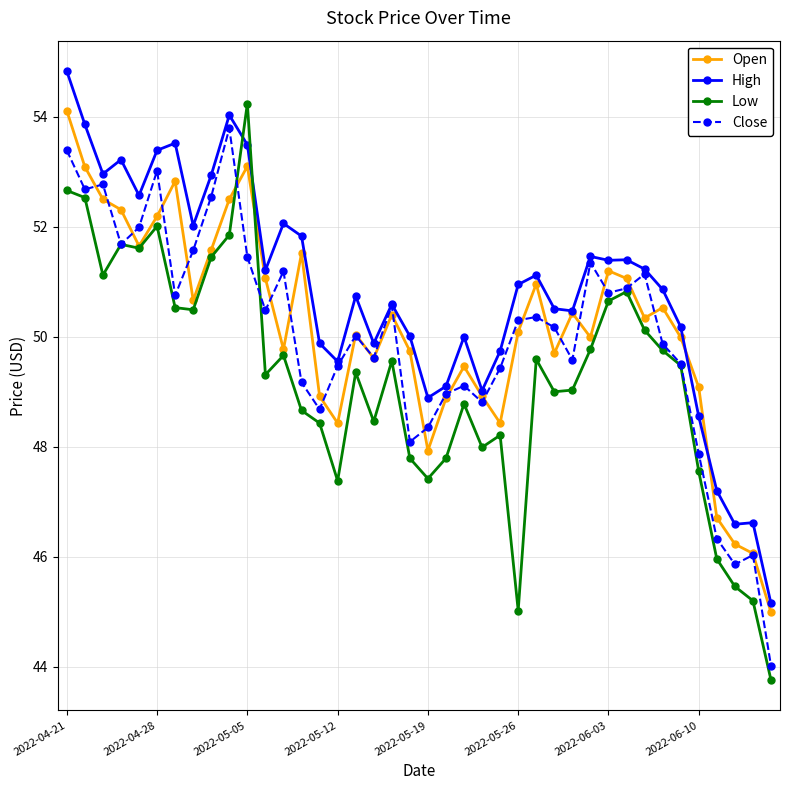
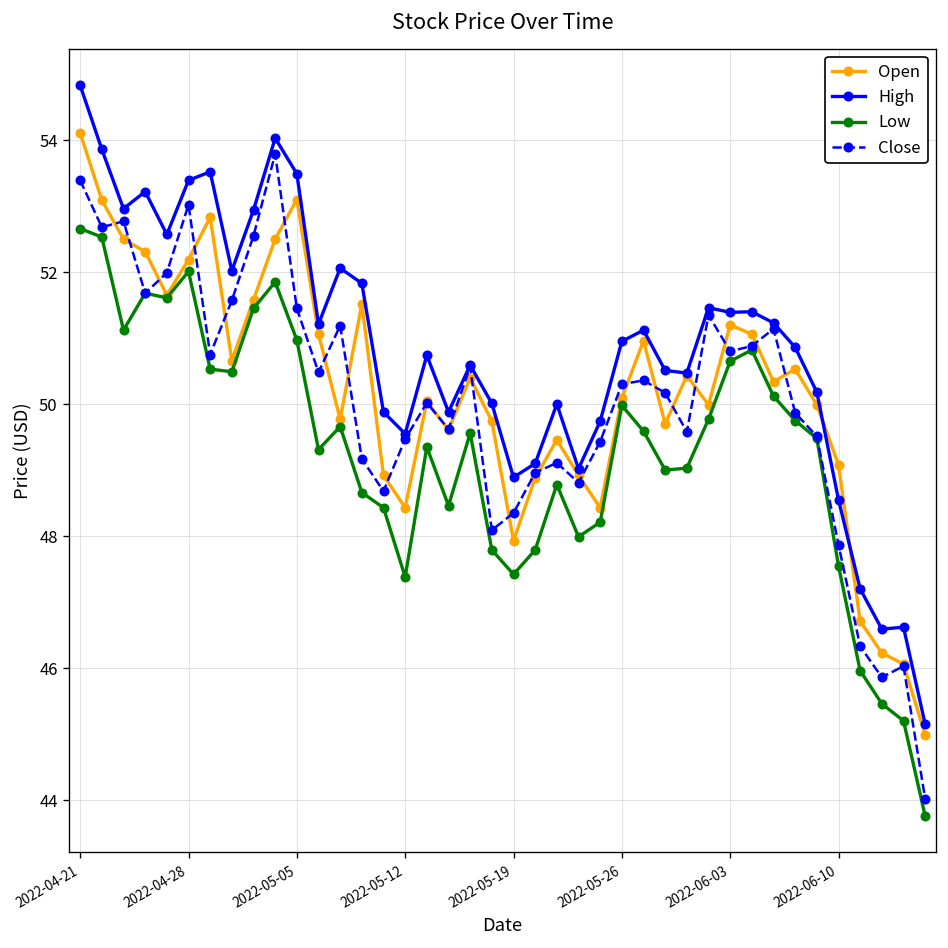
Low, 2022-05-05: 54.2 -> 51.0
Low, 2022-05-26: 45.0 -> 50.0
